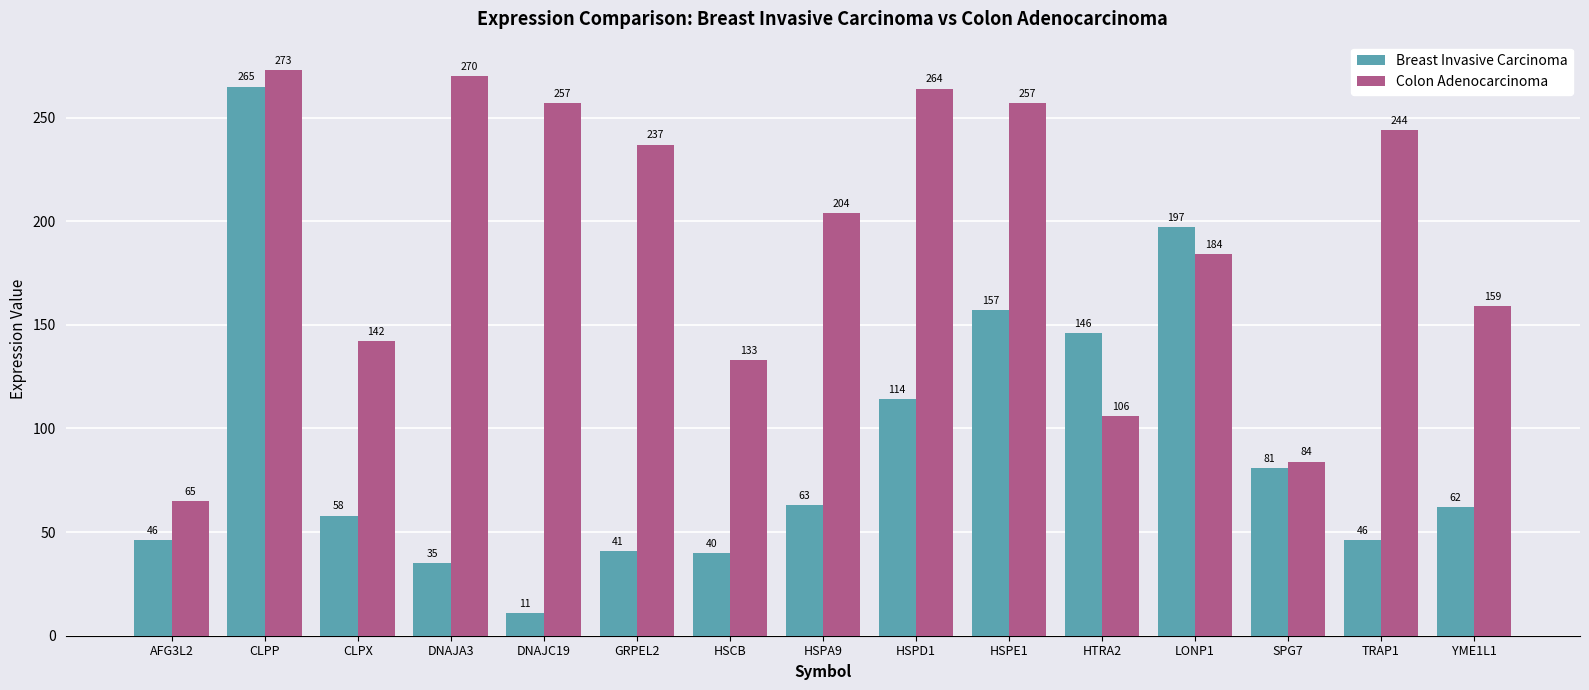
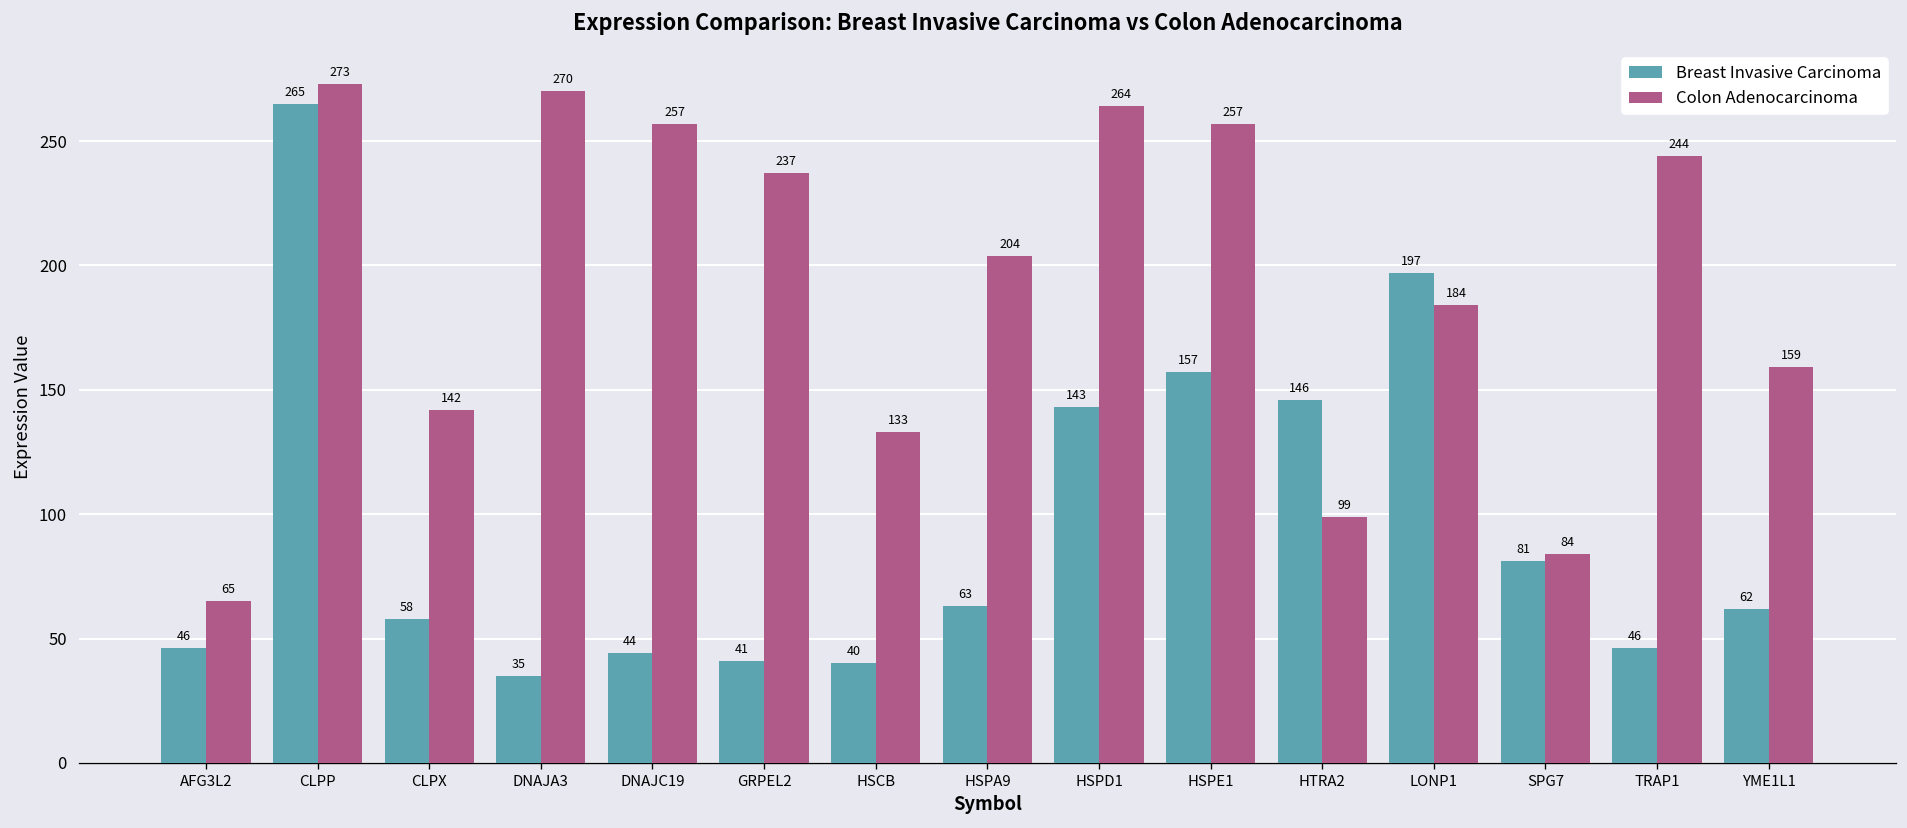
Breast Invasive Carcinoma, DNAJC19: 11 -> 44
Breast Invasive Carcinoma, HSPD1: 114 -> 143
Colon Adenocarcinoma, HTRA2: 106 -> 99
